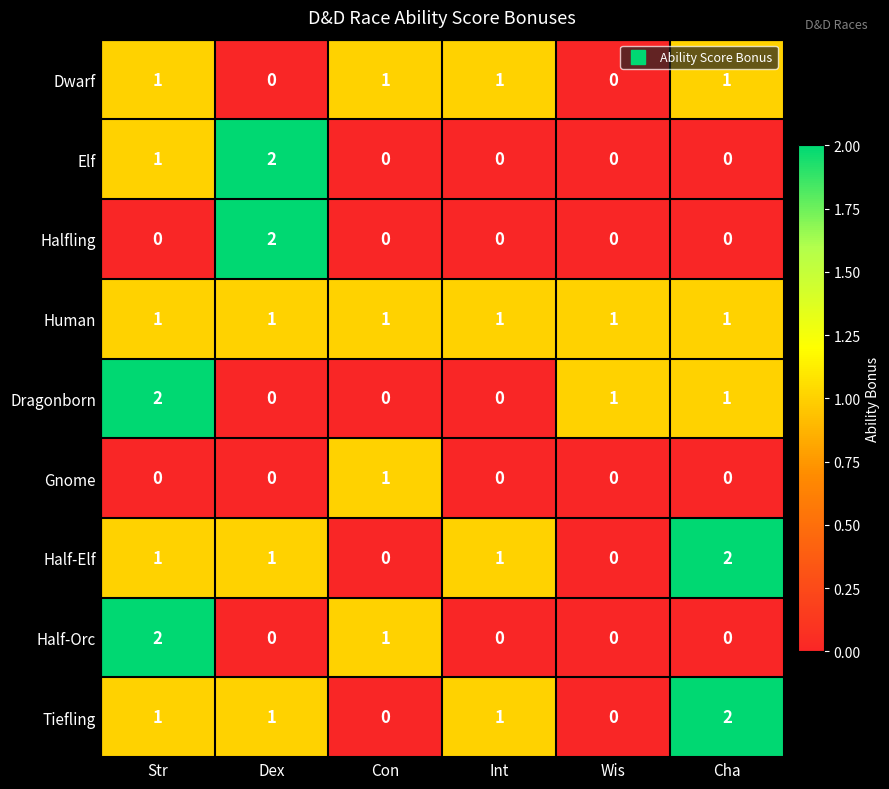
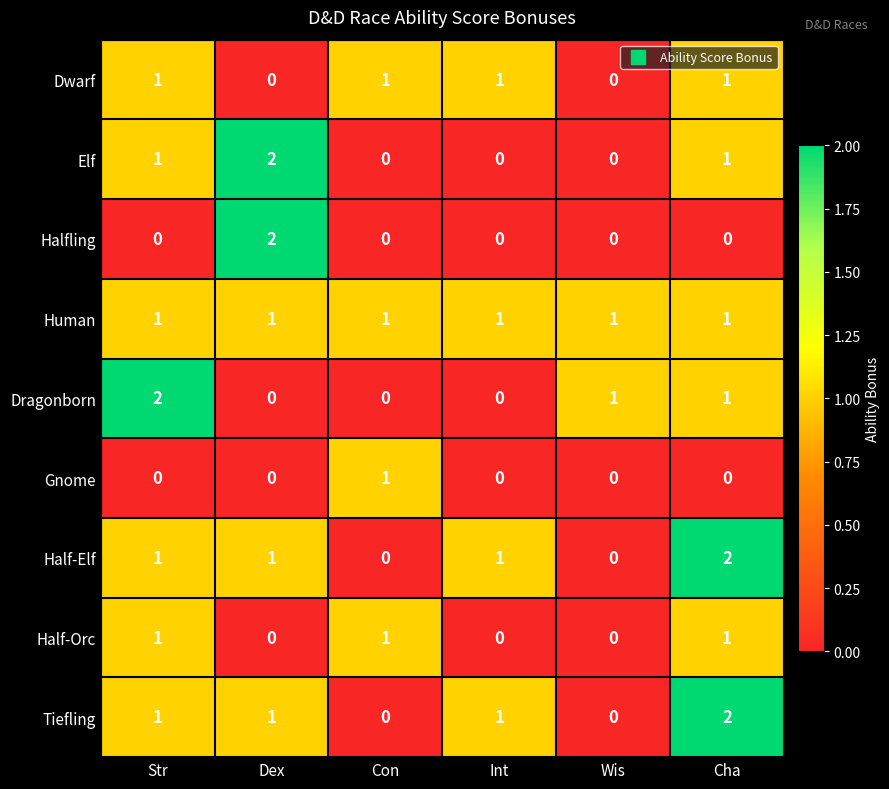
Elf, Cha: 0 -> 1
Half-Orc, Str: 2 -> 1
Half-Orc, Cha: 0 -> 1
